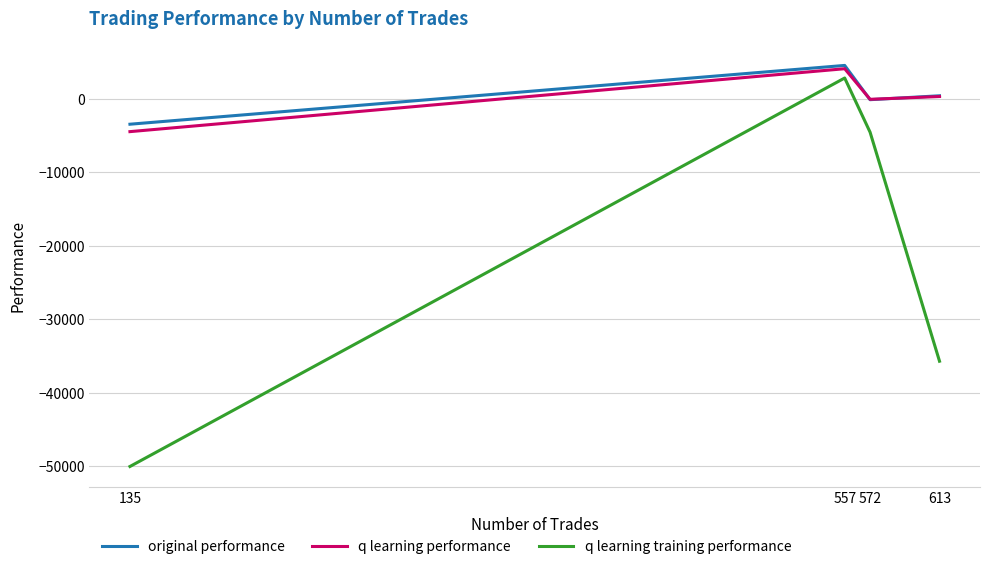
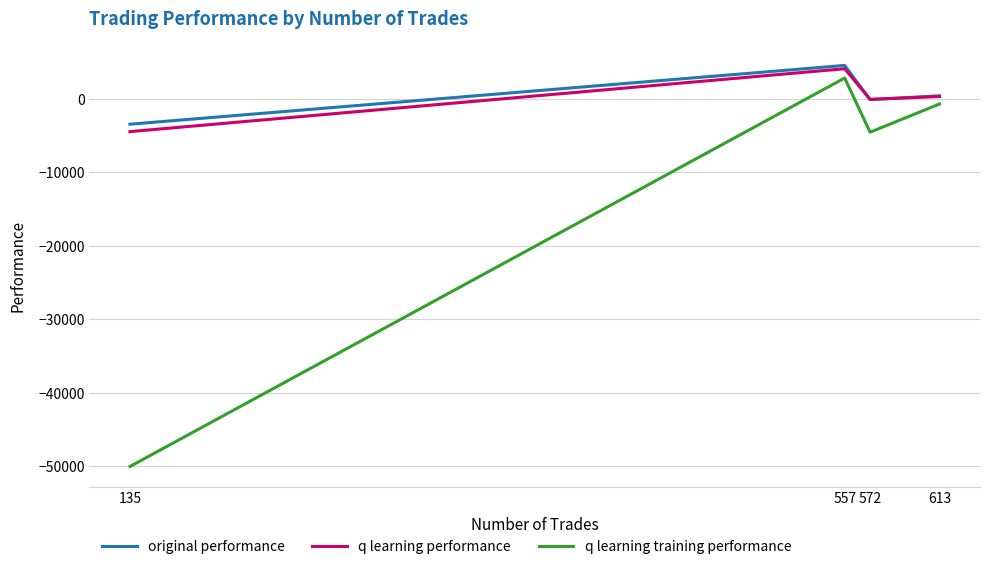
q learning training performance, 613: -36000 -> -1000
